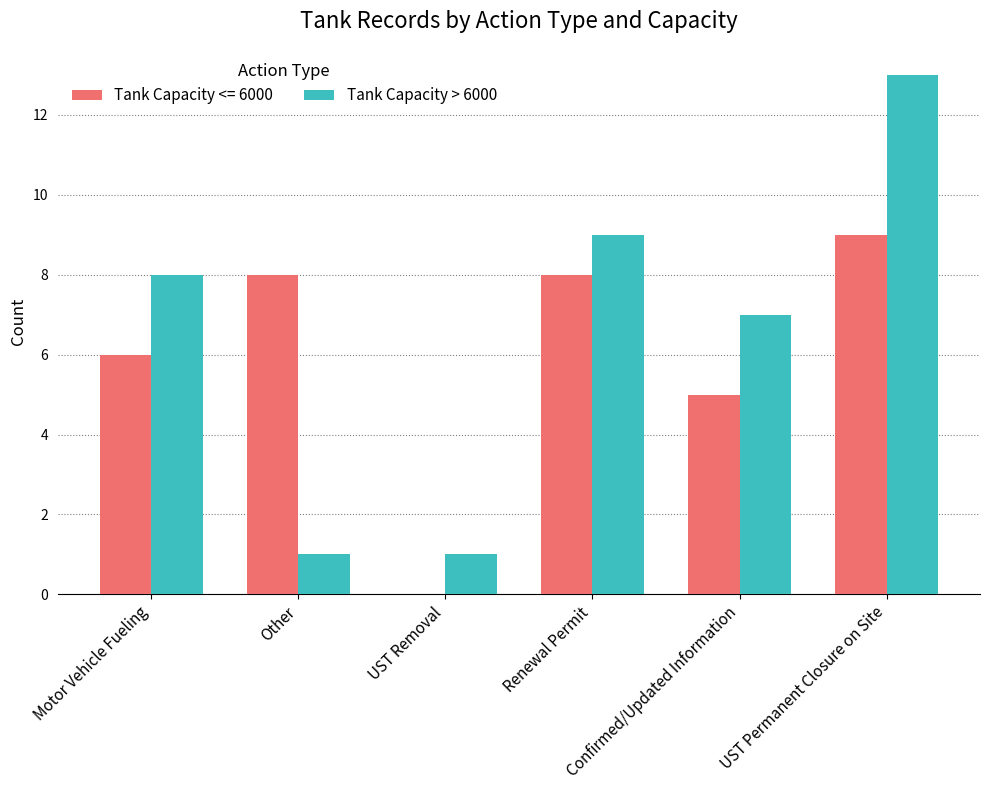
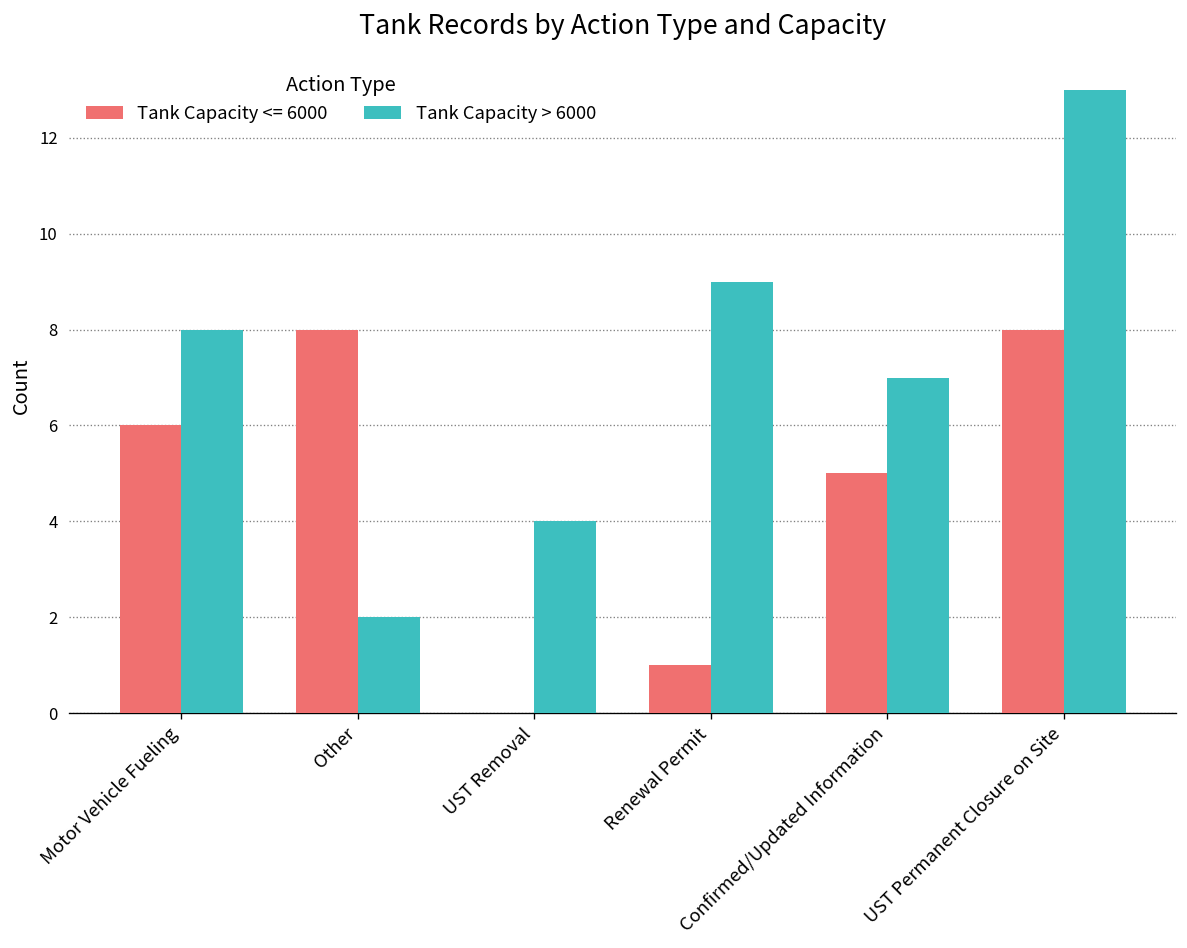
Tank Capacity > 6000, Other: 1 -> 2
Tank Capacity > 6000, UST Removal: 1 -> 4
Tank Capacity <= 6000, Renewal Permit: 8 -> 1
Tank Capacity <= 6000, UST Permanent Closure on Site: 9 -> 8
